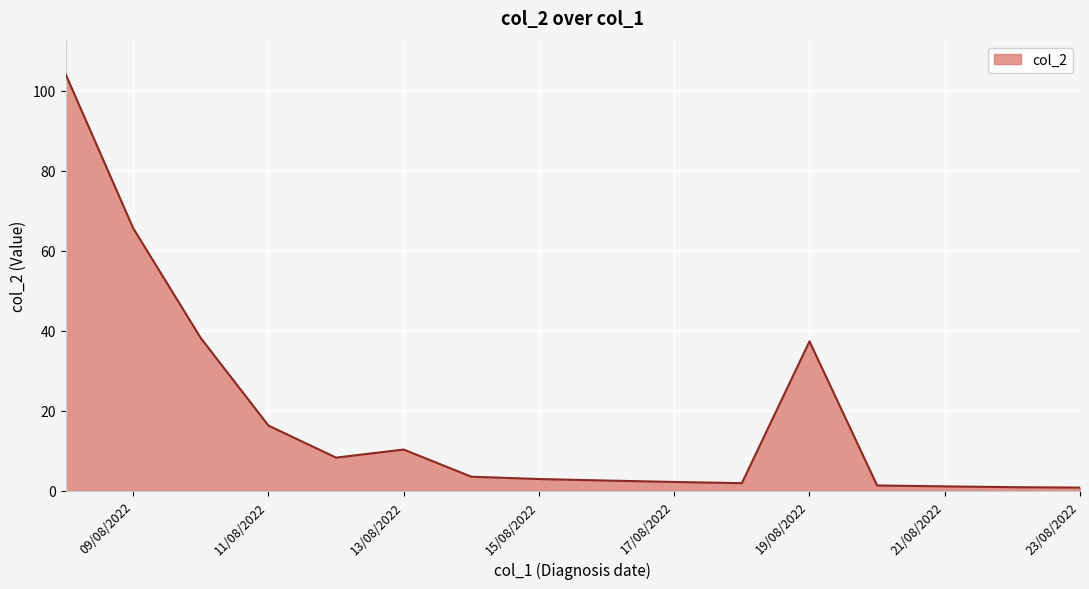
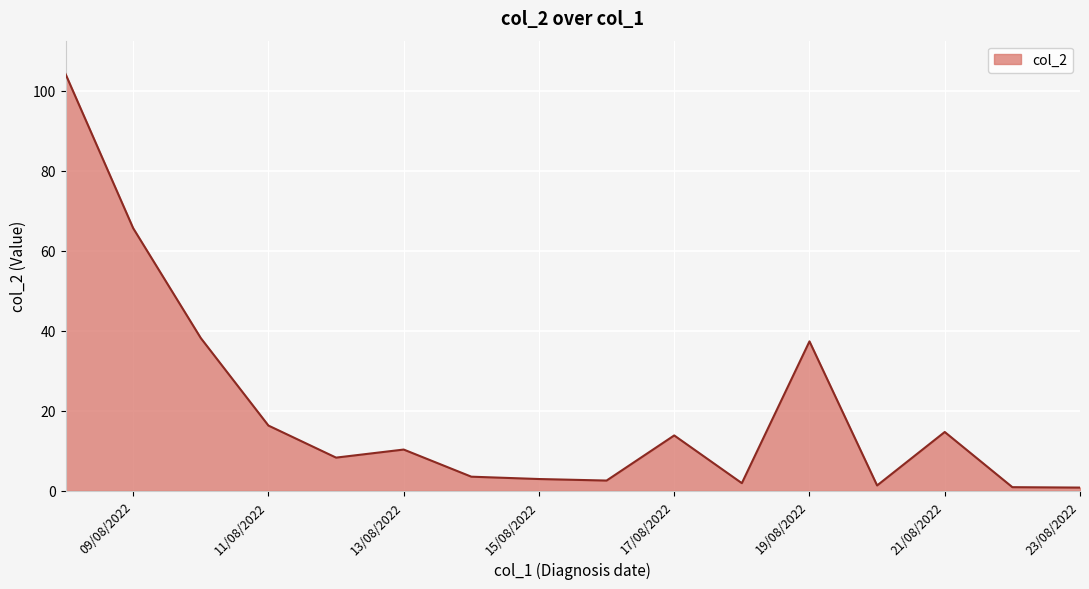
17/08/2022: 2 -> 14
21/08/2022: 1 -> 15
